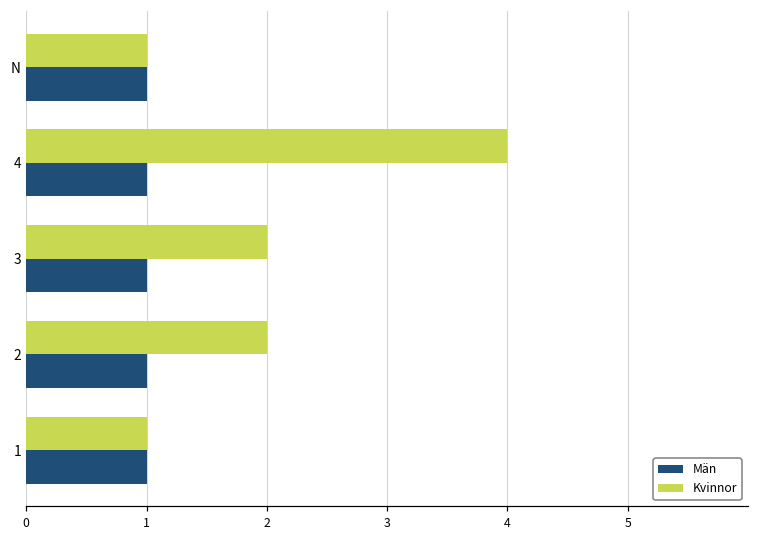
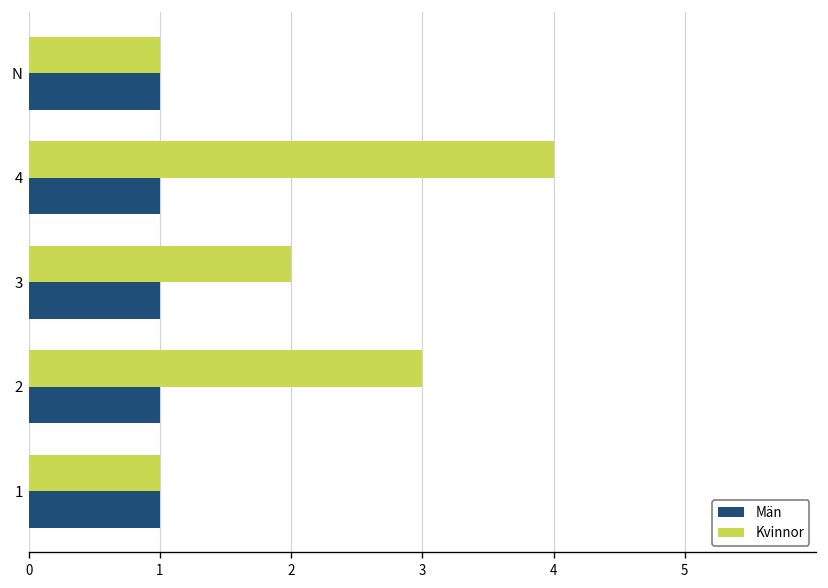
Kvinnor, 2: 2 -> 3
